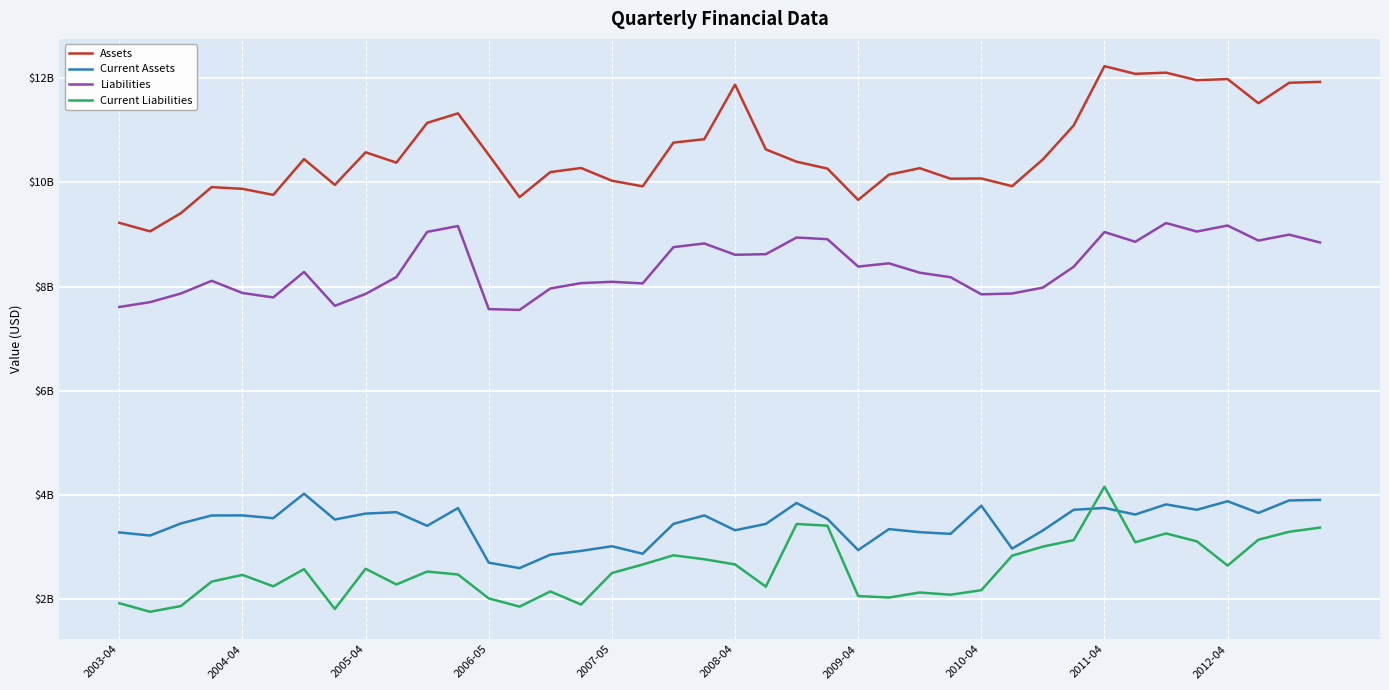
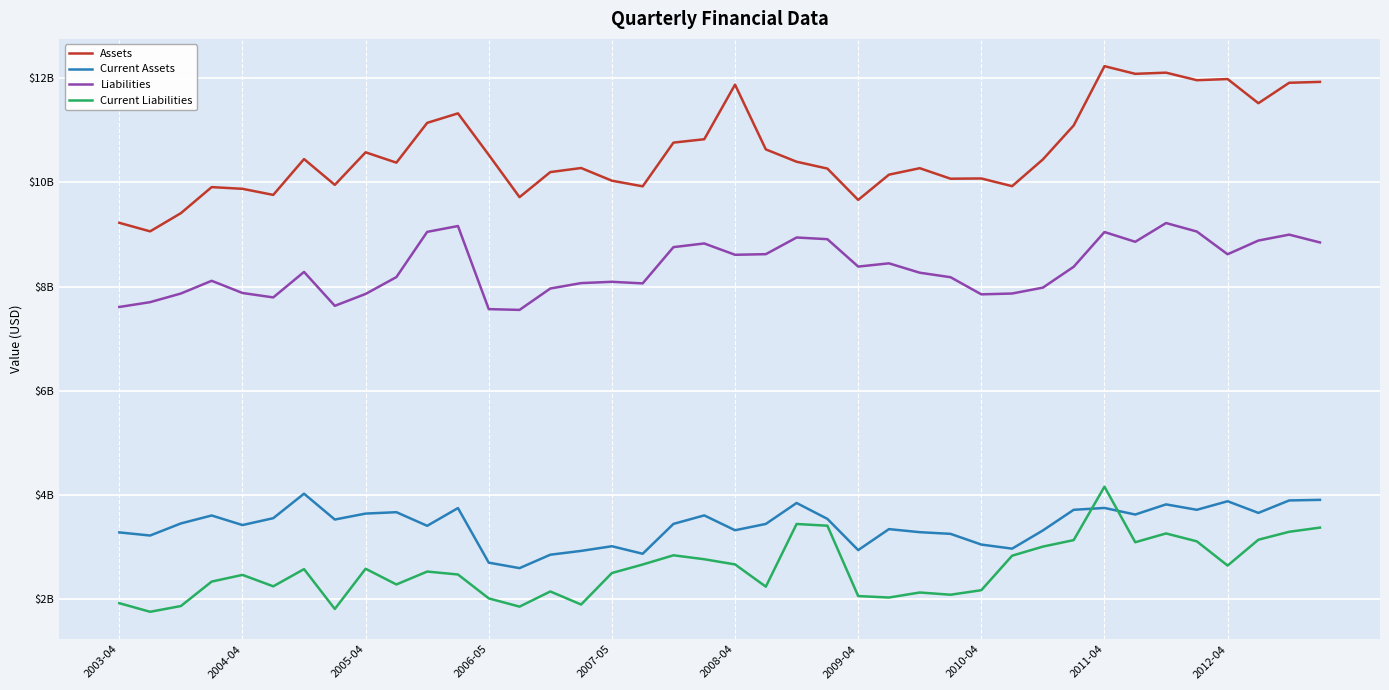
Current Assets, 2004-04: $3600000000 -> $3400000000
Current Assets, 2010-04: $3800000000 -> $3100000000
Liabilities, 2012-04: $9200000000 -> $8600000000
